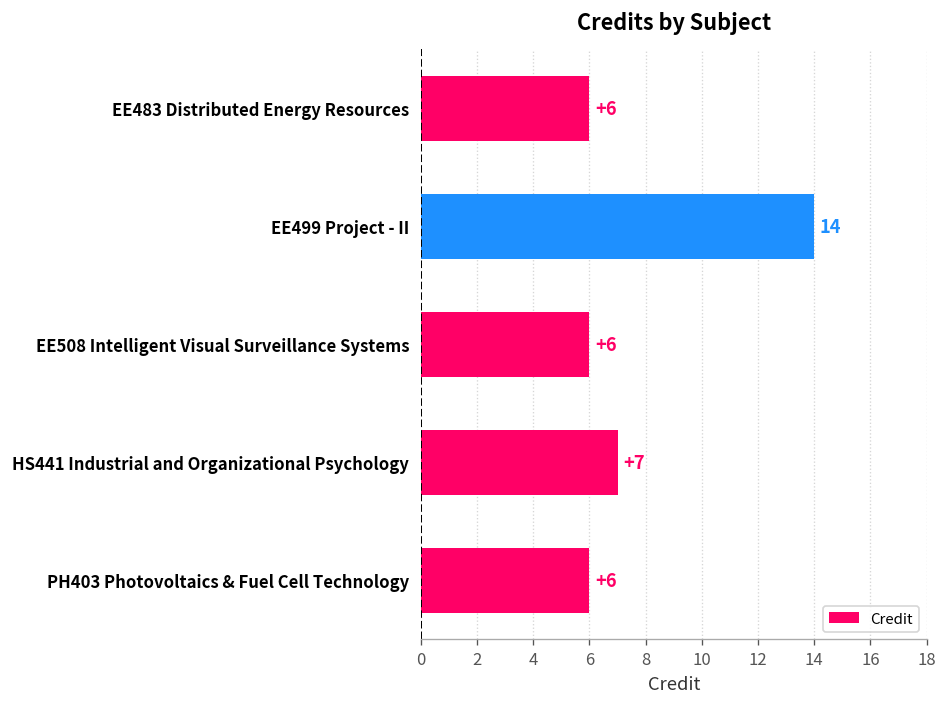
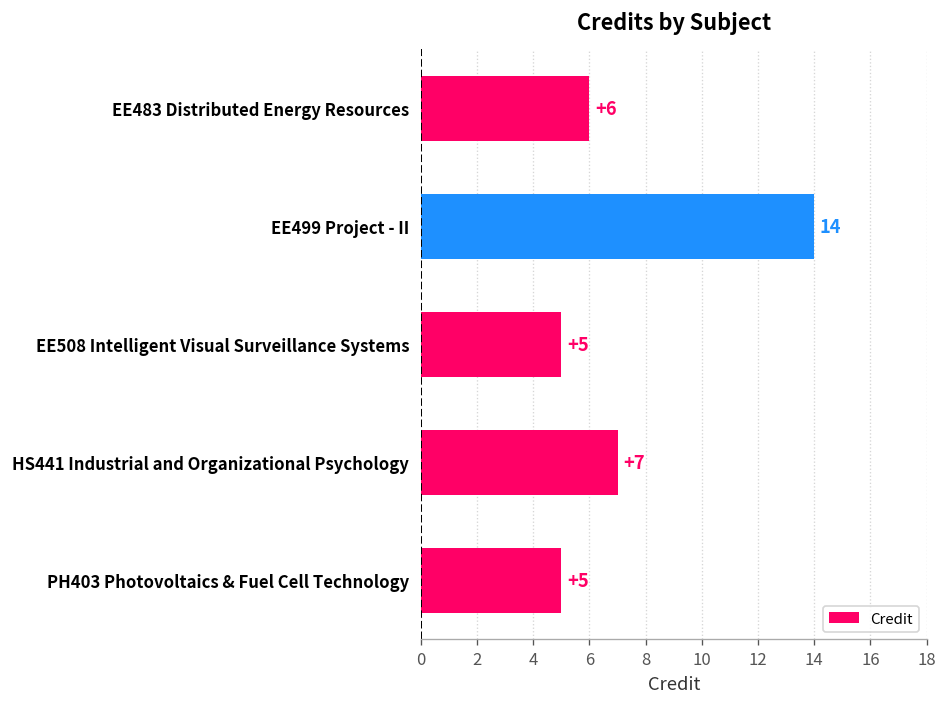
EE508 Intelligent Visual Surveillance Systems: +6 -> +5
PH403 Photovoltaics & Fuel Cell Technology: +6 -> +5
